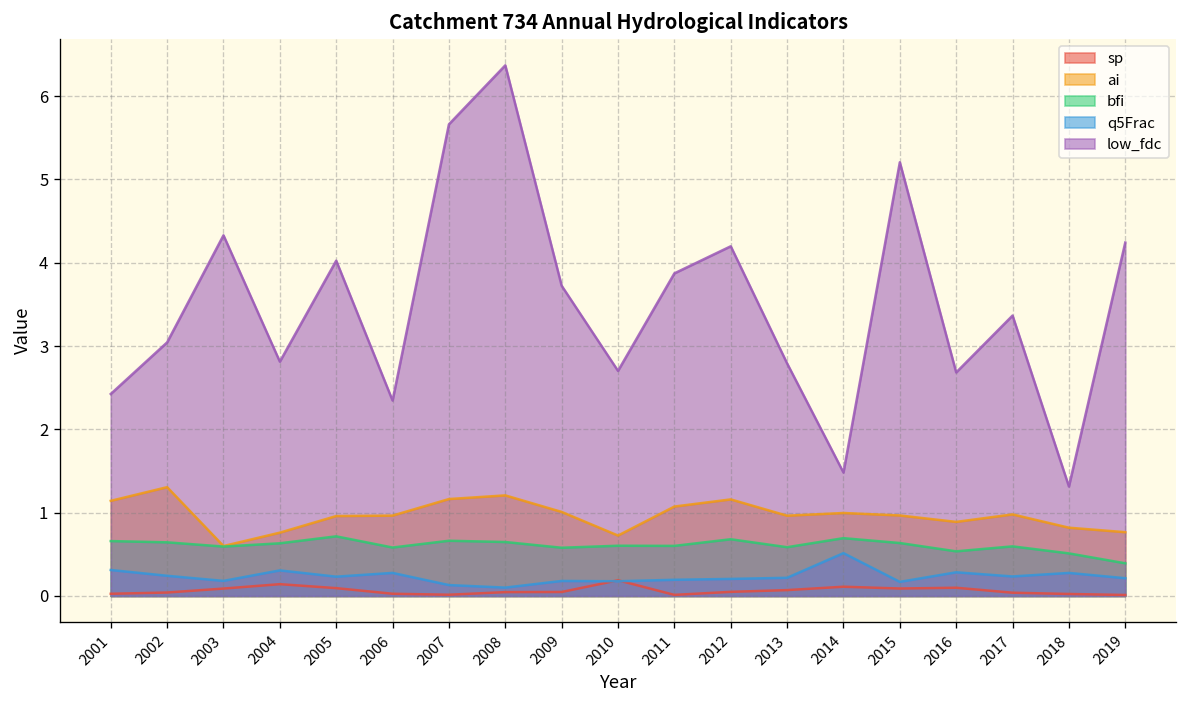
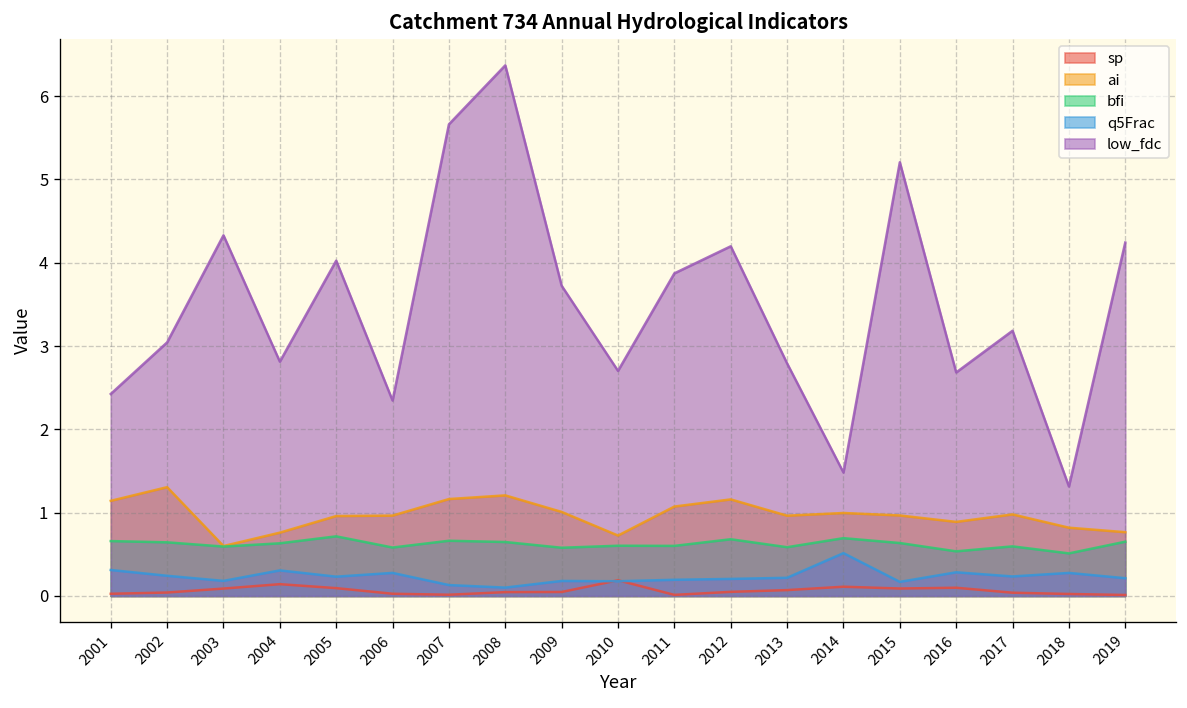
low_fdc, 2017: 3.4 -> 3.2
bfi, 2019: 0.4 -> 0.7
